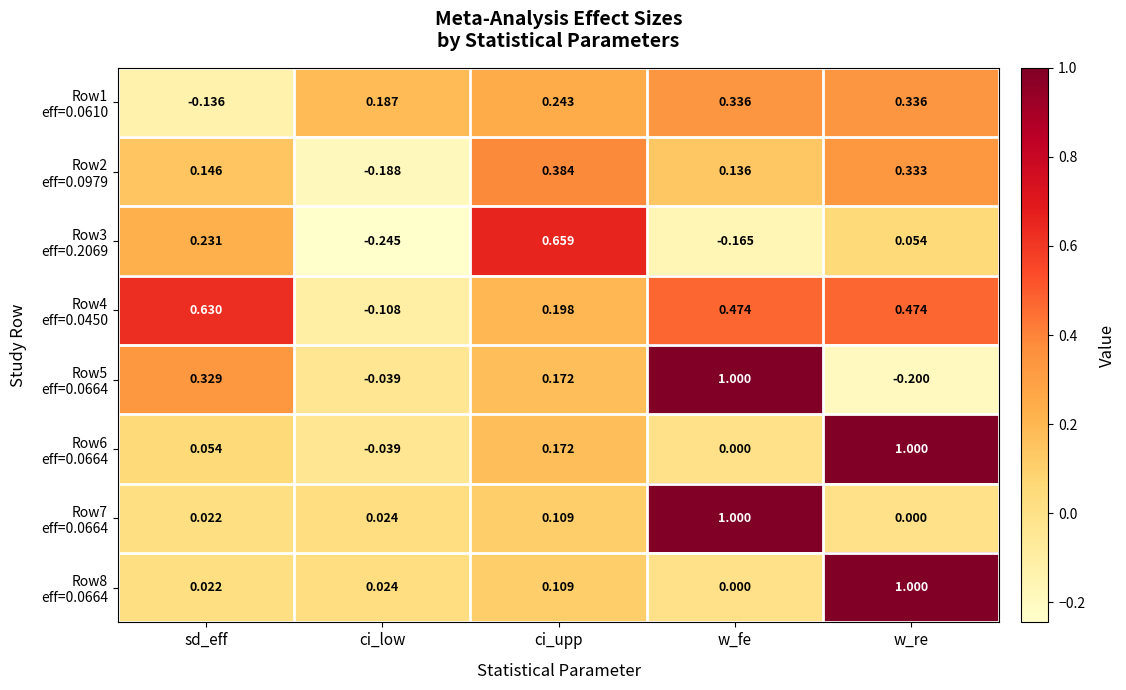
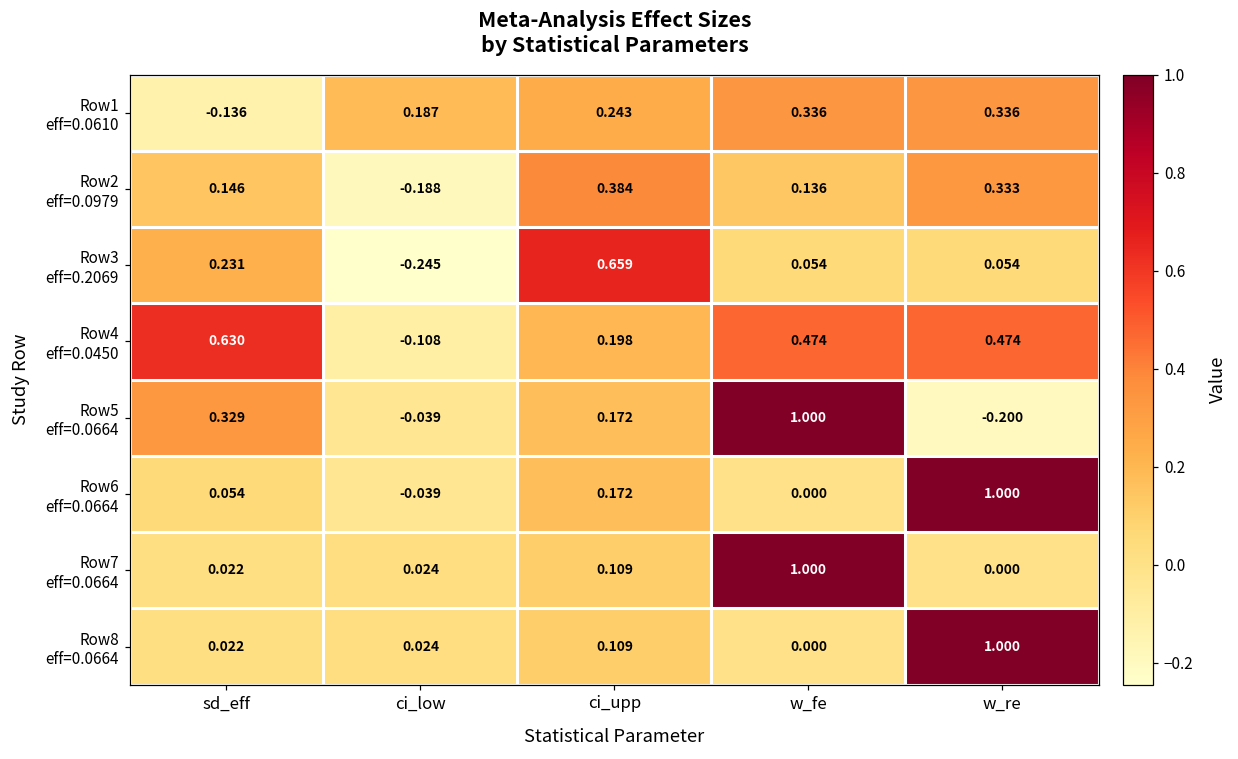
Row3 eff=0.2069, w_fe: -0.165 -> 0.054
